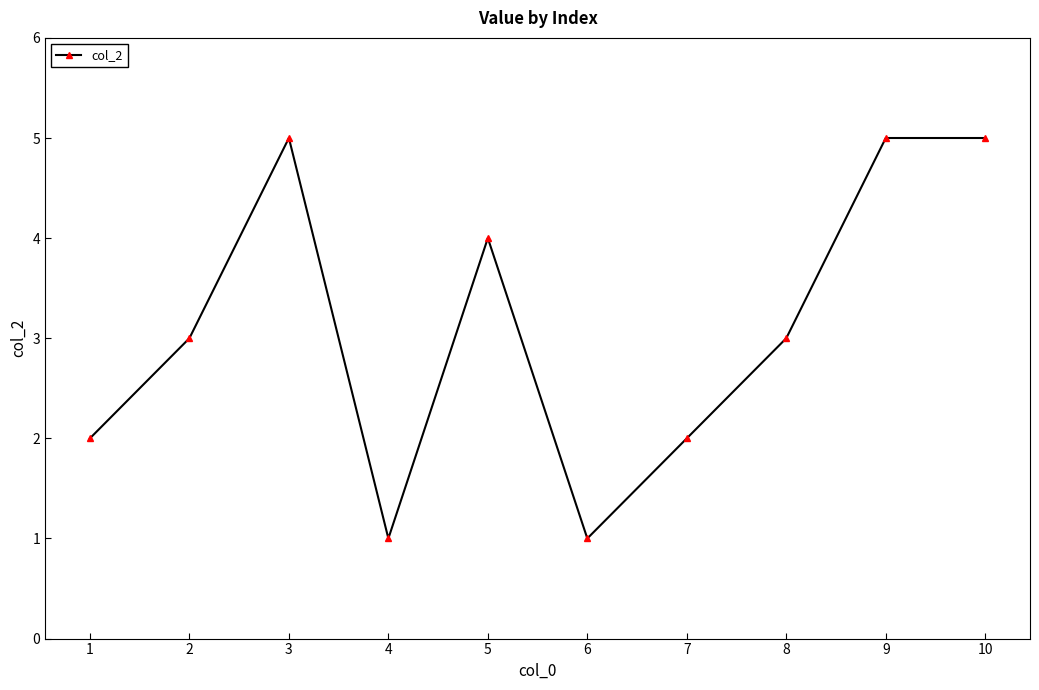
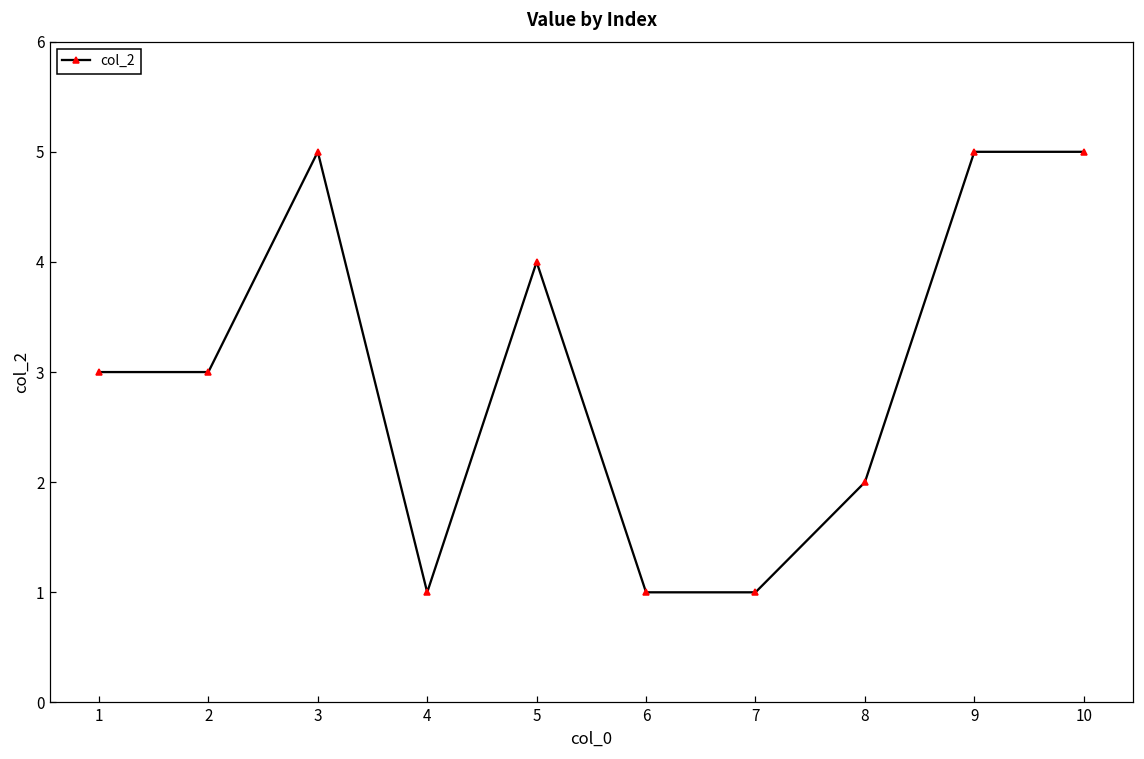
1: 2 -> 3
7: 2 -> 1
8: 3 -> 2
